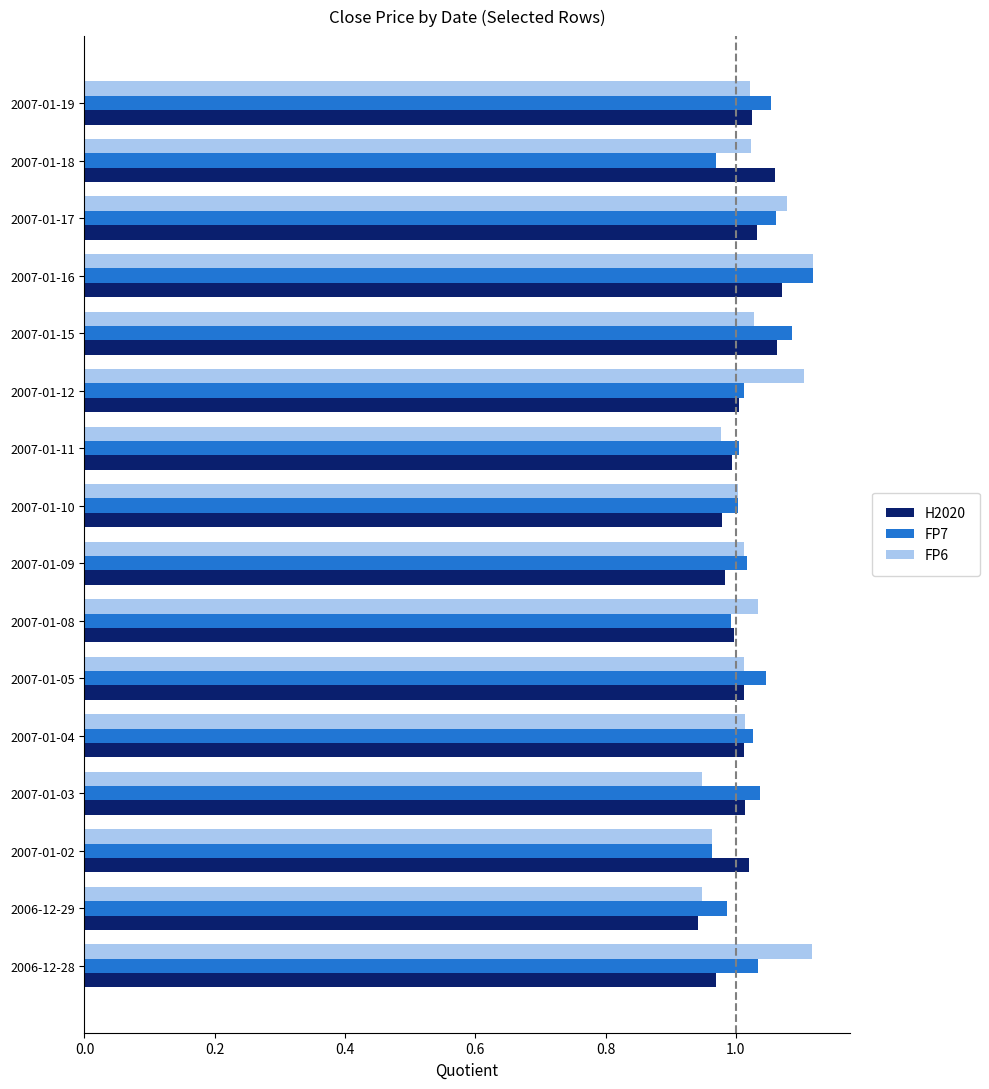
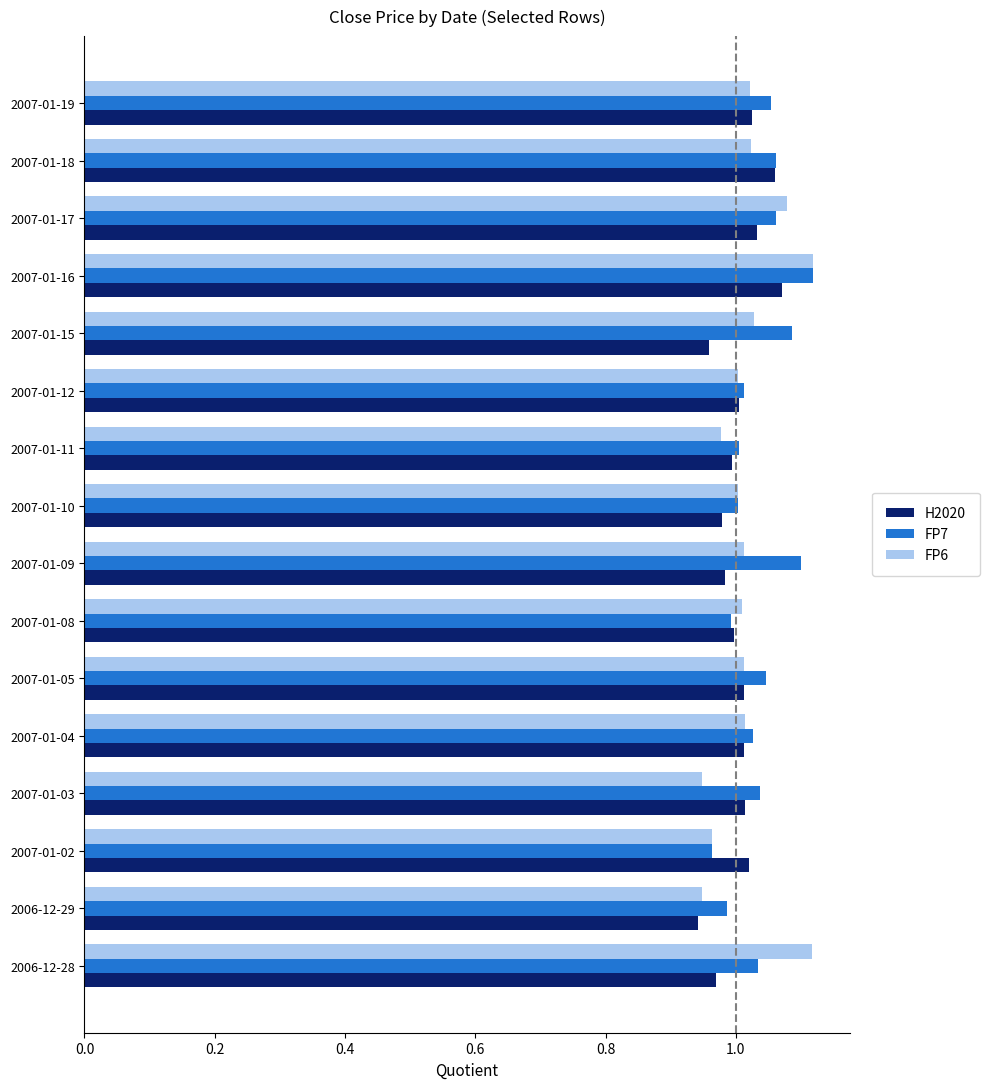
FP7, 2007-01-18: 0.97 -> 1.06
H2020, 2007-01-15: 1.06 -> 0.96
FP6, 2007-01-12: 1.10 -> 1.00
FP7, 2007-01-09: 1.02 -> 1.10
FP6, 2007-01-08: 1.03 -> 1.01
